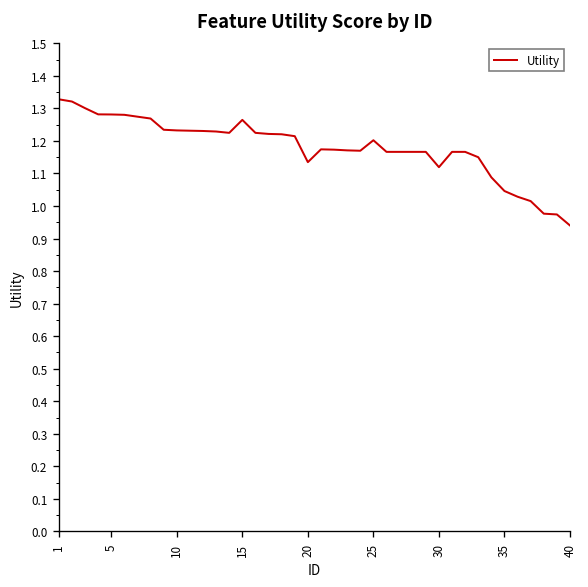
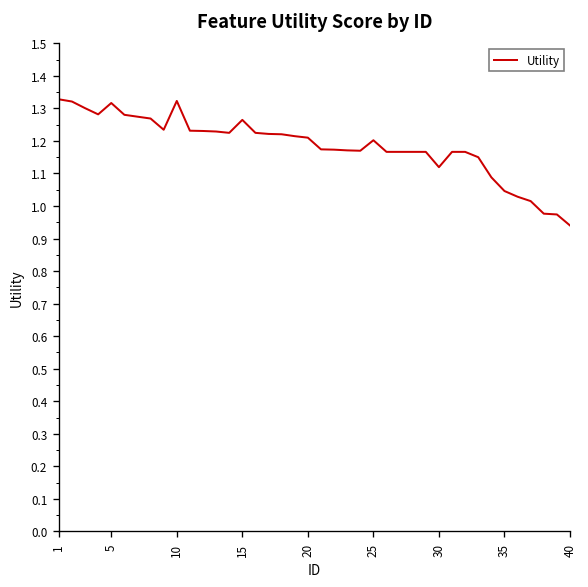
5: 1.28 -> 1.32
10: 1.23 -> 1.32
20: 1.13 -> 1.21
